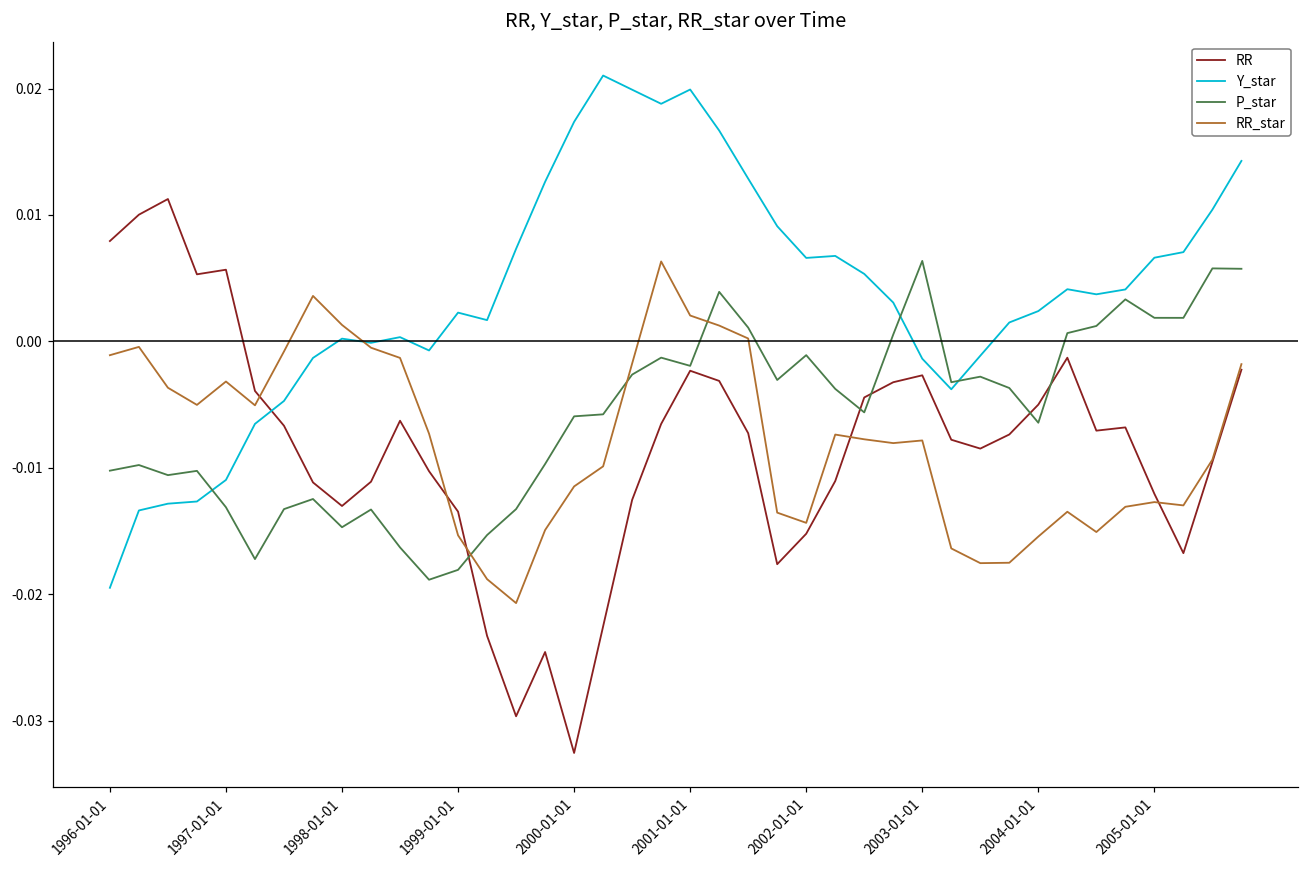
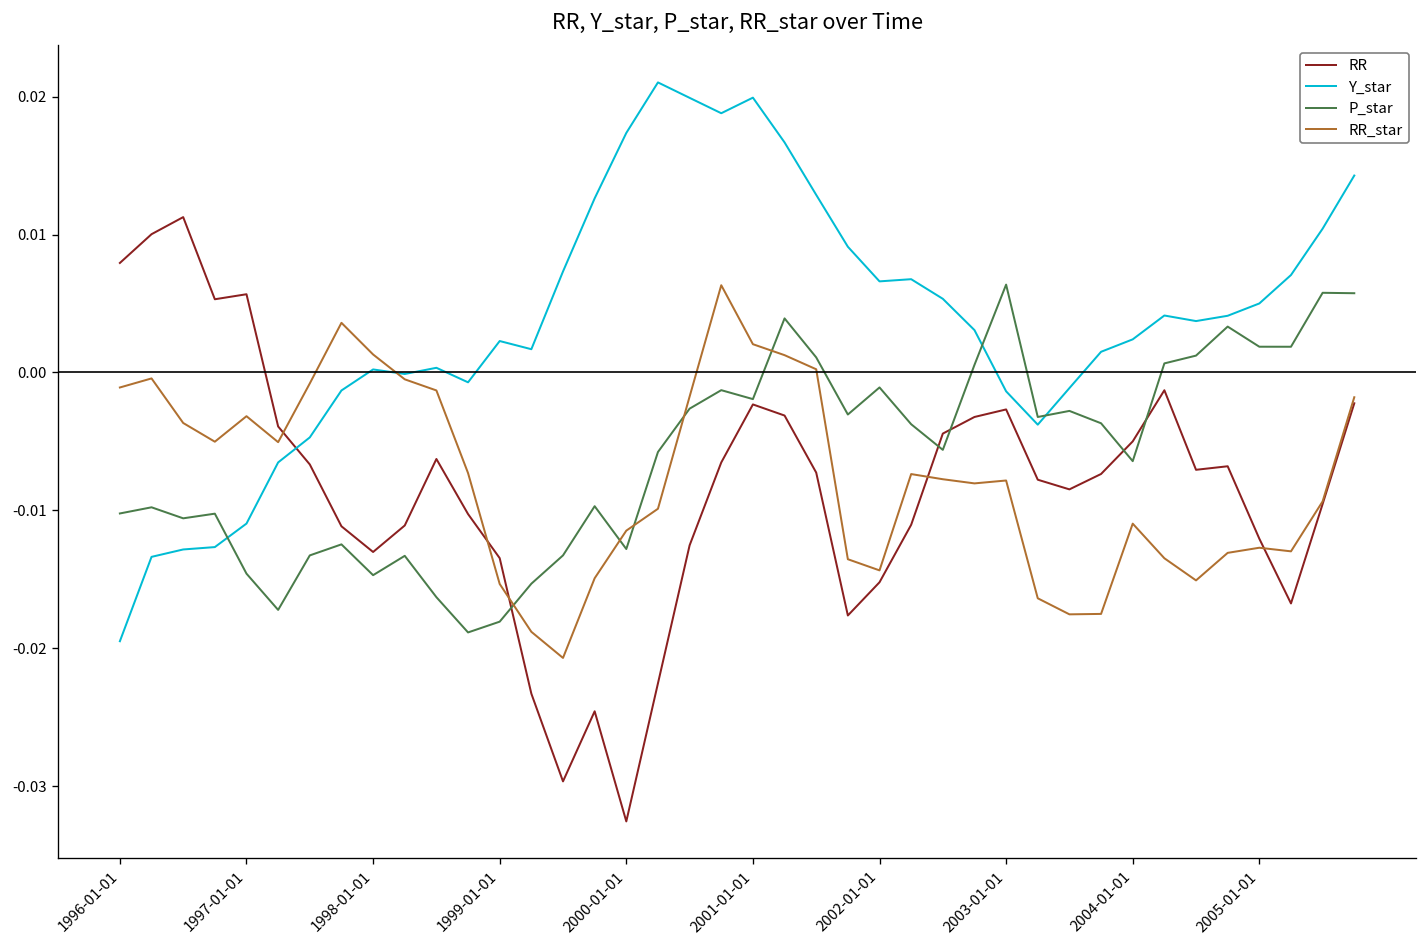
P_star, 1997-01-01: -0.0131 -> -0.0146
P_star, 2000-01-01: -0.0059 -> -0.0128
RR_star, 2004-01-01: -0.0154 -> -0.0110
Y_star, 2005-01-01: 0.0066 -> 0.0050
